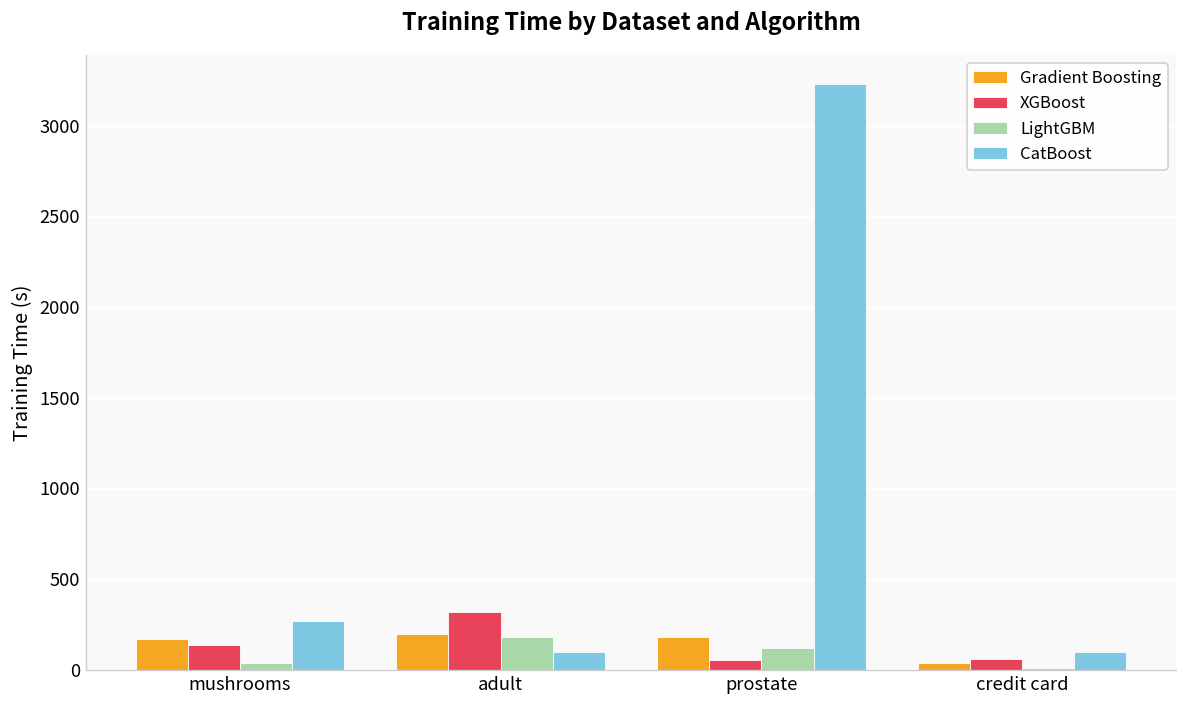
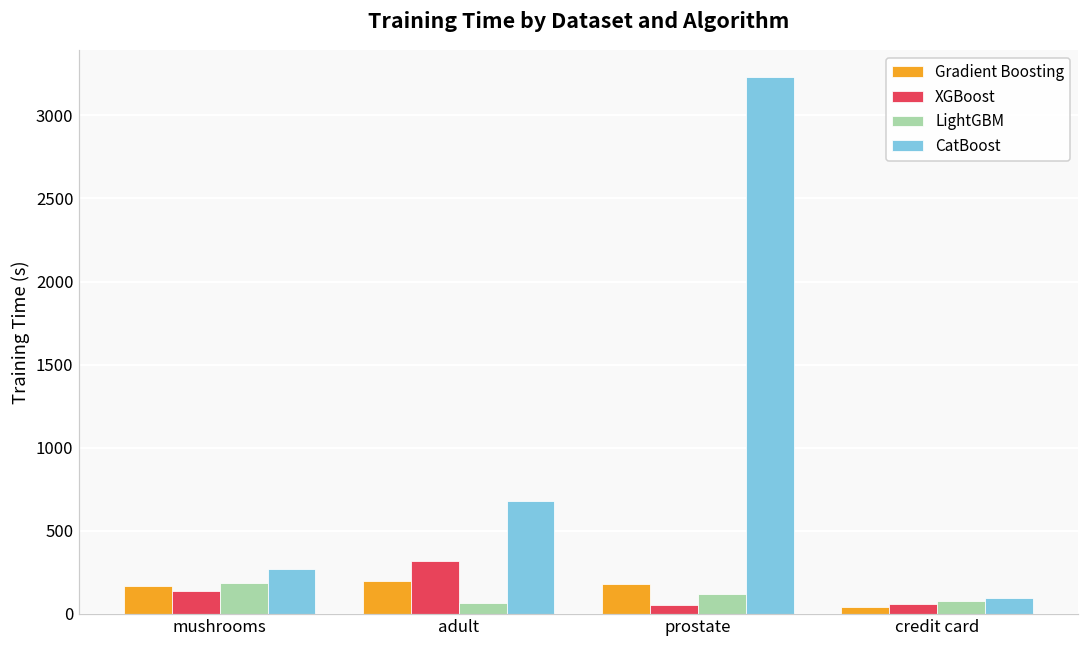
LightGBM, mushrooms: 40 -> 190
LightGBM, adult: 180 -> 60
CatBoost, adult: 100 -> 680
LightGBM, credit card: 10 -> 80
